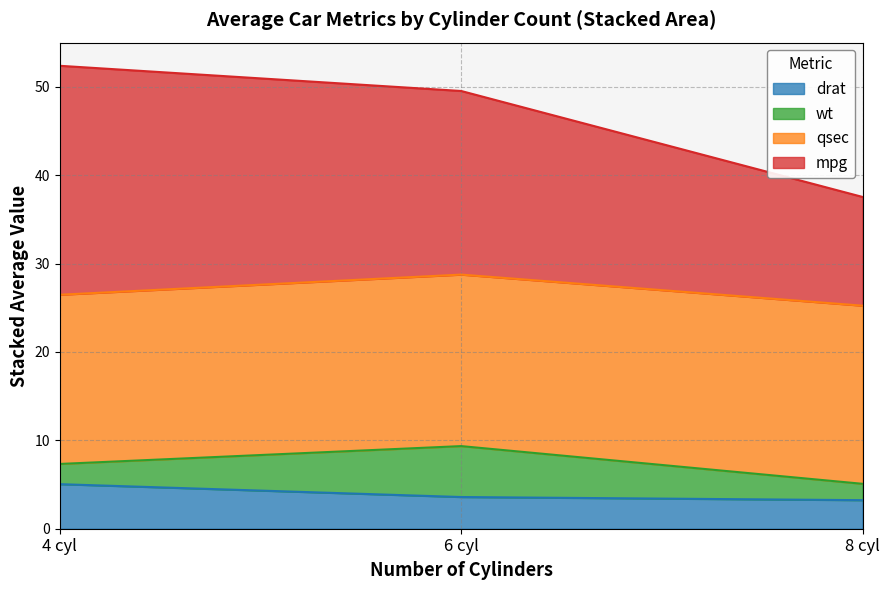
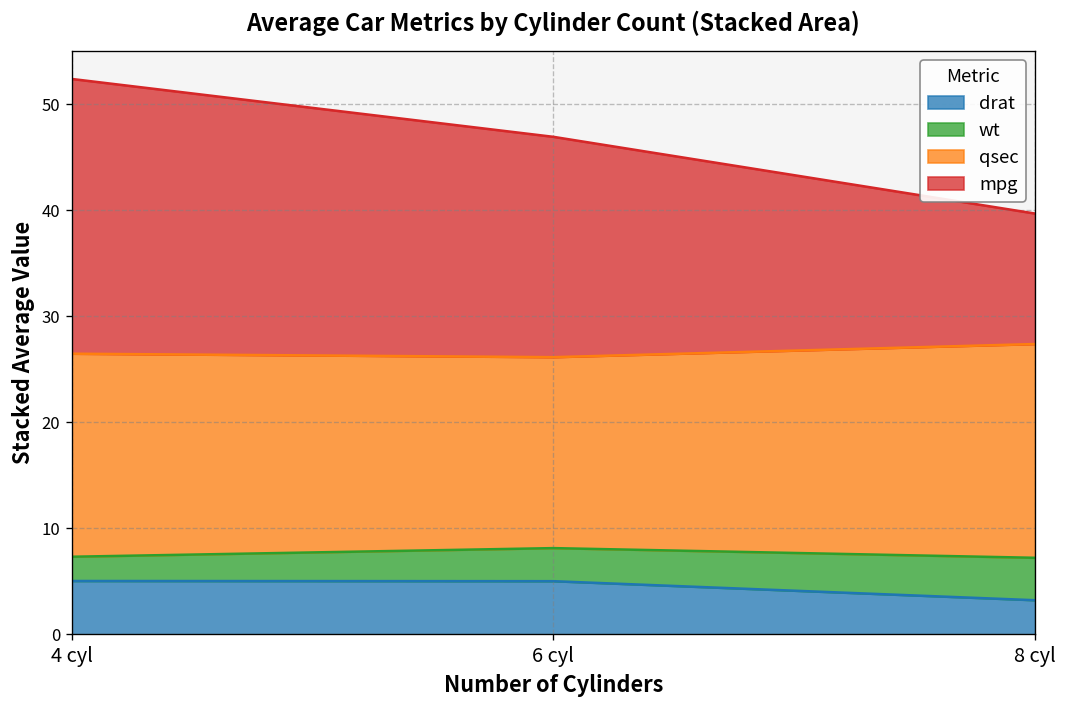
drat, 6 cyl: 4 -> 5
wt, 6 cyl: 6 -> 3
qsec, 6 cyl: 19 -> 18
wt, 8 cyl: 2 -> 4
